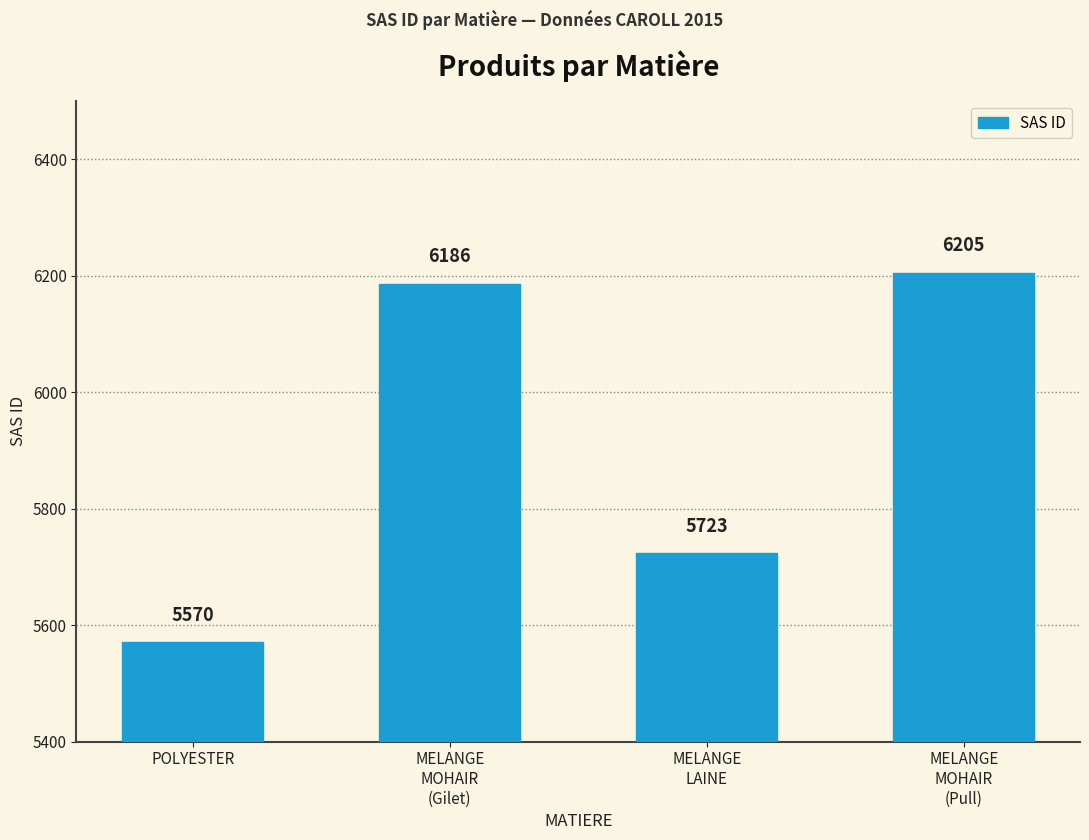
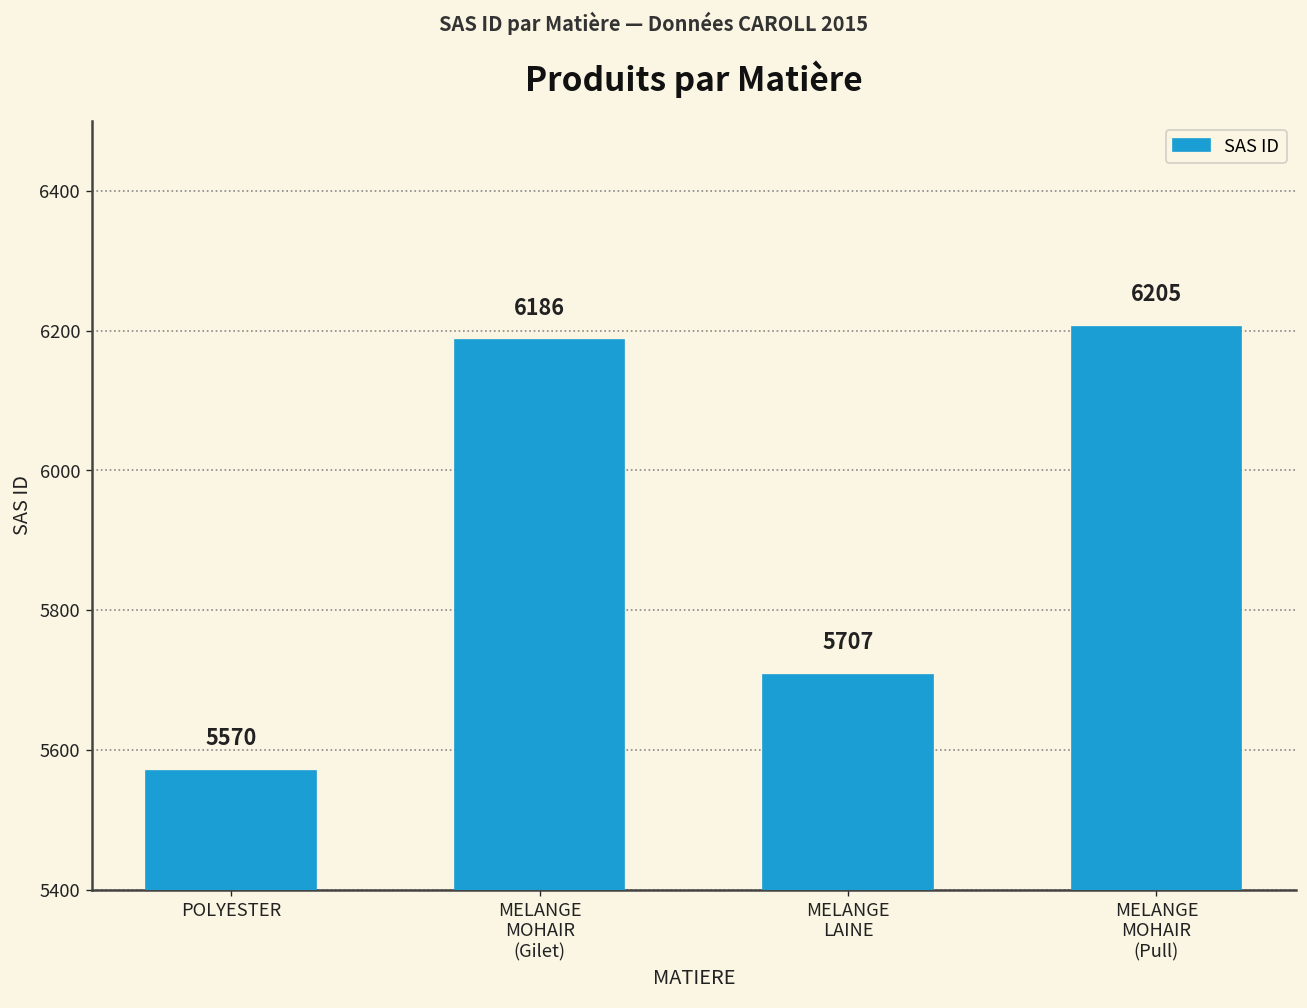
MELANGE LAINE: 5723 -> 5707
